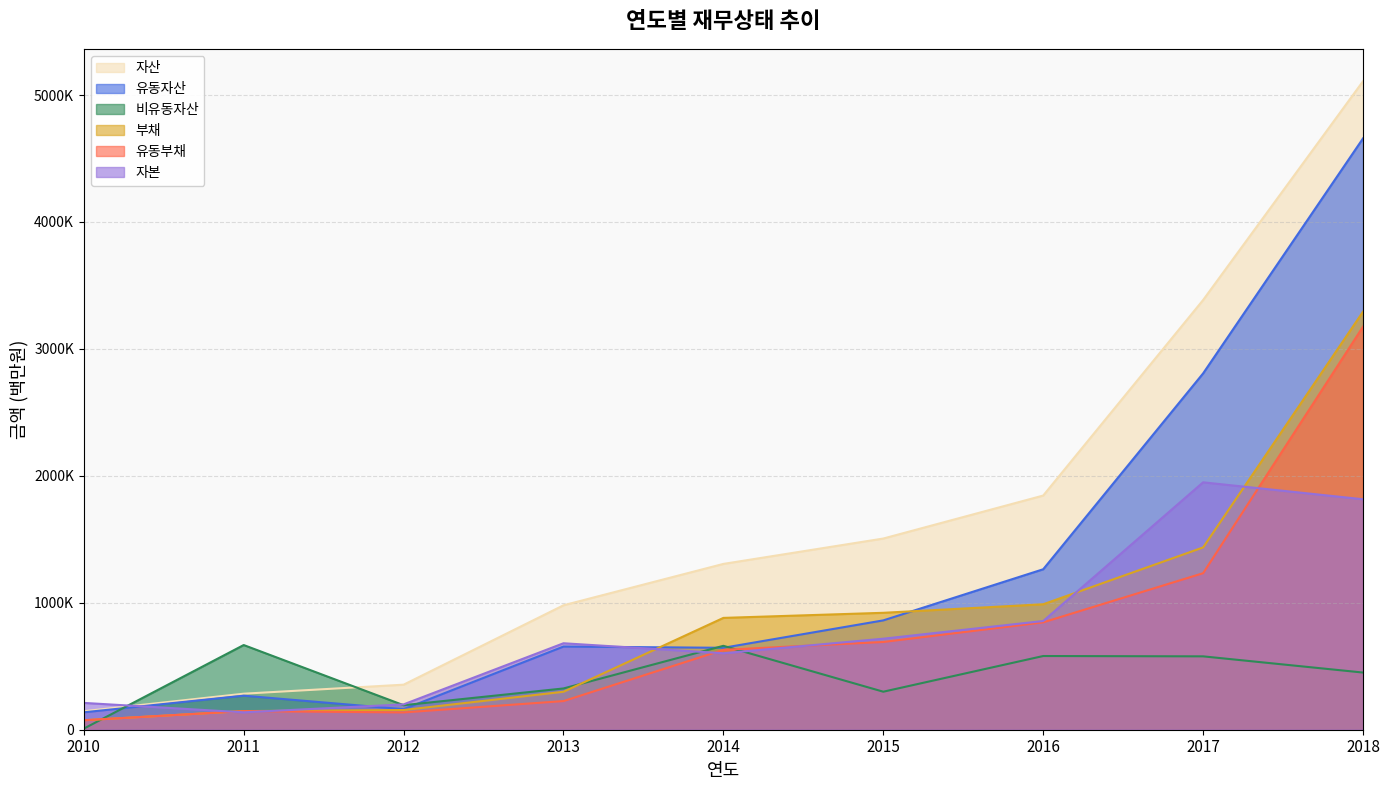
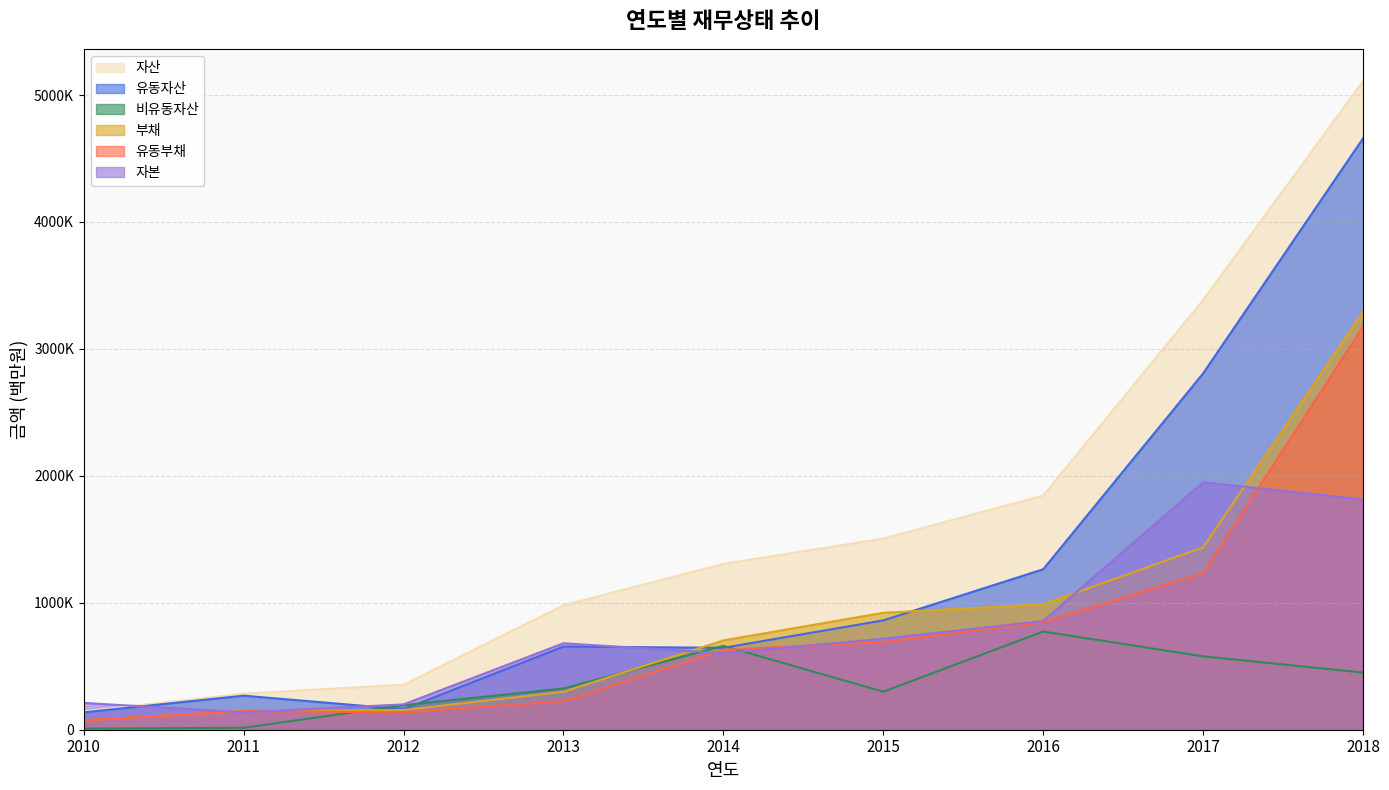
비유동자산, 2011: 670000 -> 20000
부채, 2014: 880000 -> 700000
비유동자산, 2016: 580000 -> 770000
